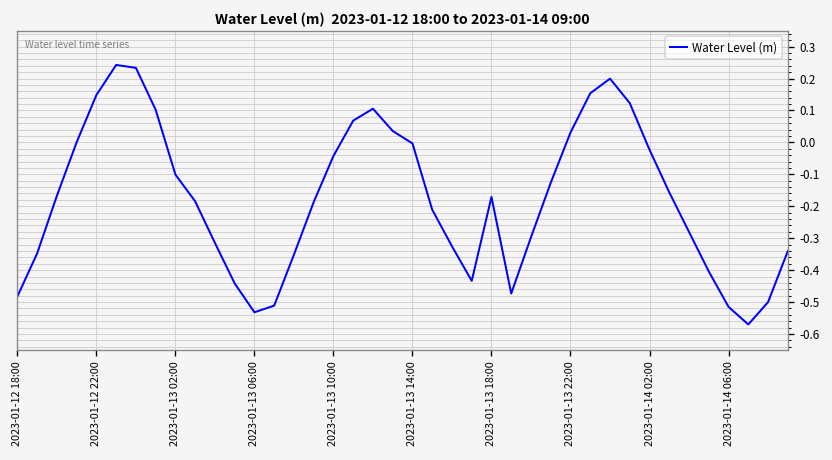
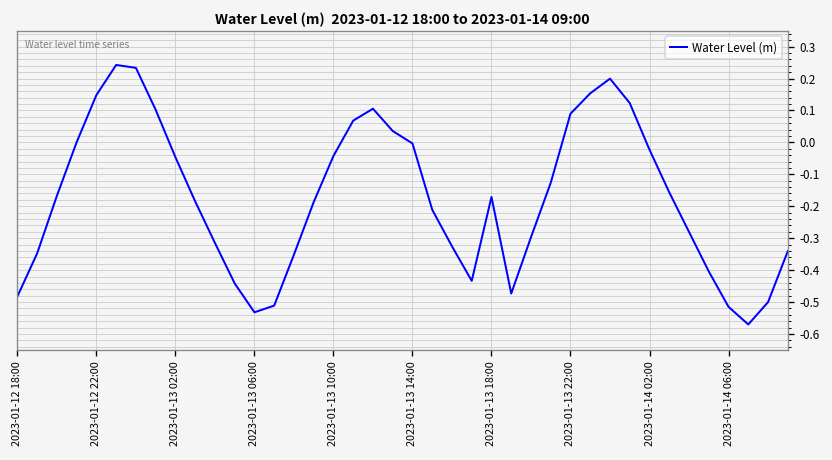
2023-01-13 02:00: -0.10 -> -0.05
2023-01-13 22:00: 0.03 -> 0.09
